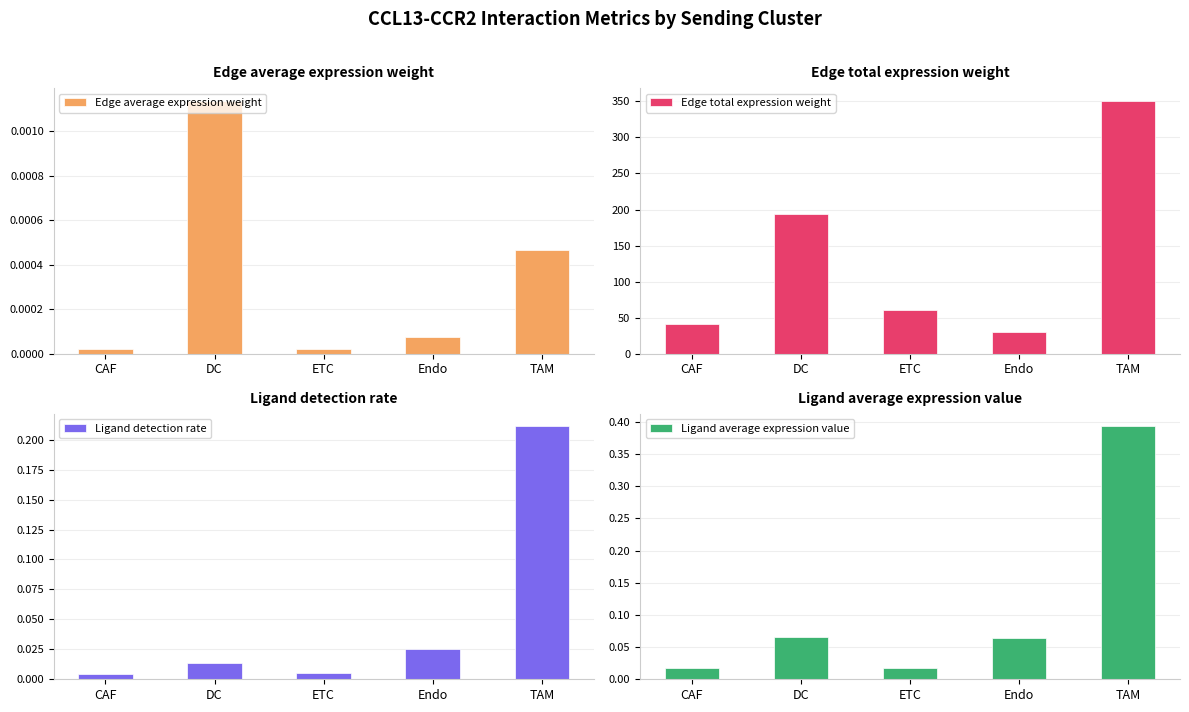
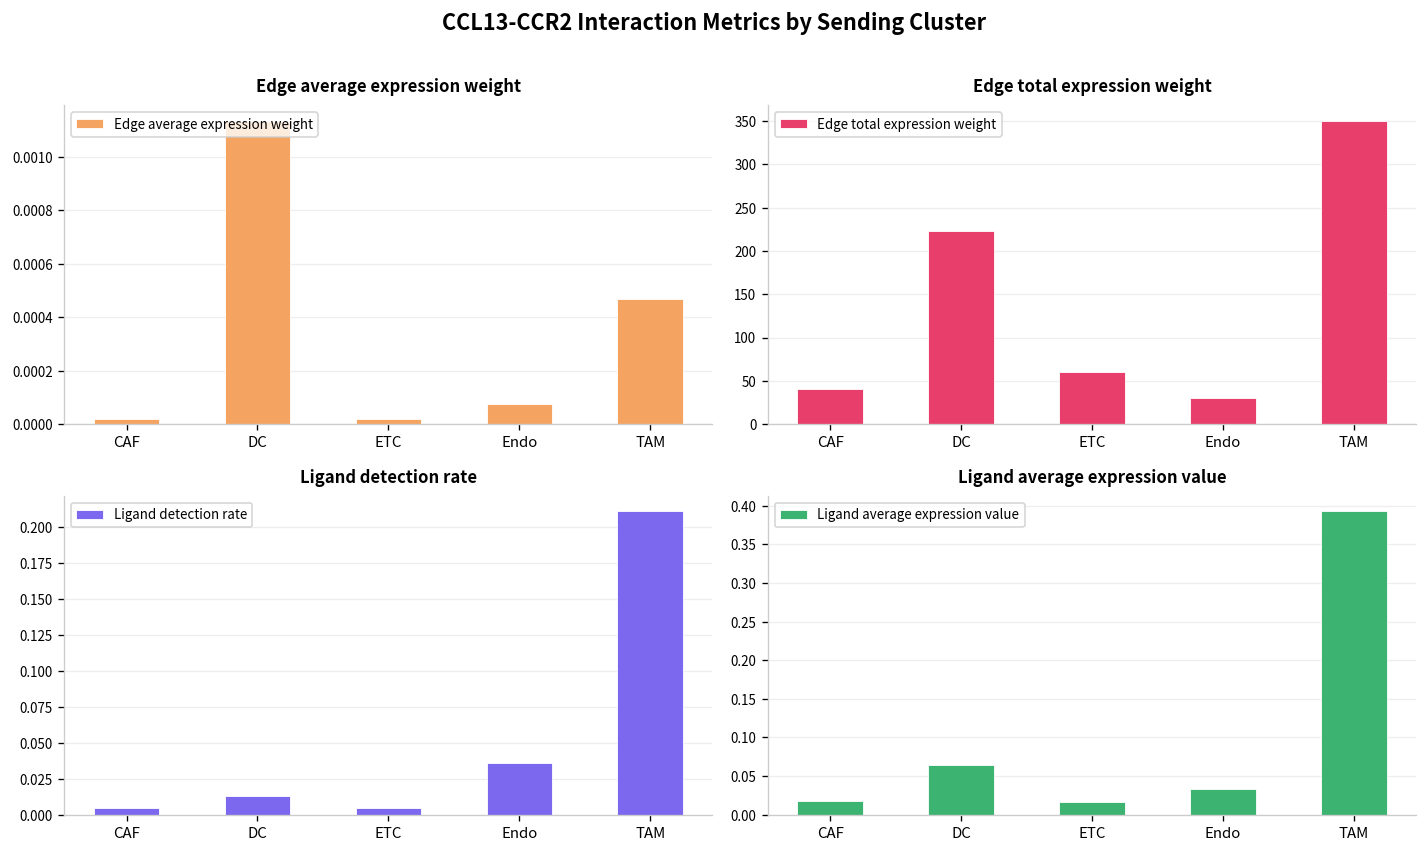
Edge total expression weight, DC: 190 -> 220
Ligand detection rate, Endo: 0.025 -> 0.036
Ligand average expression value, Endo: 0.06 -> 0.03
